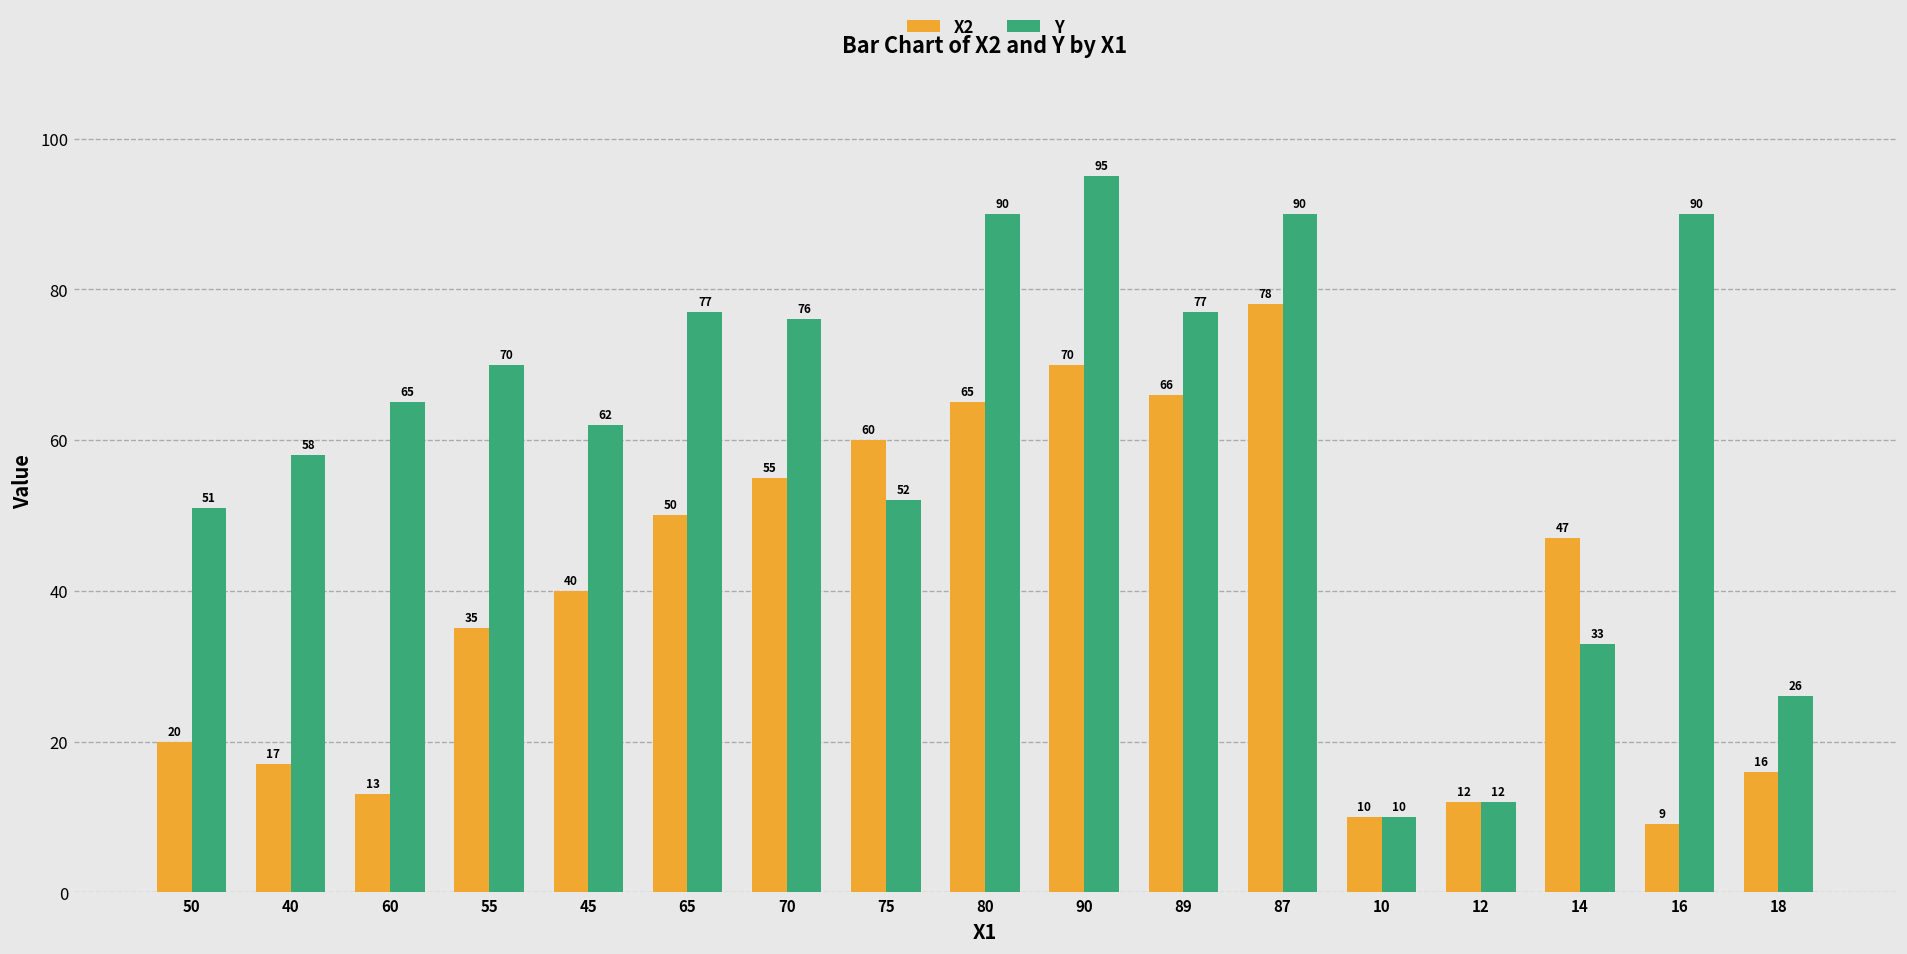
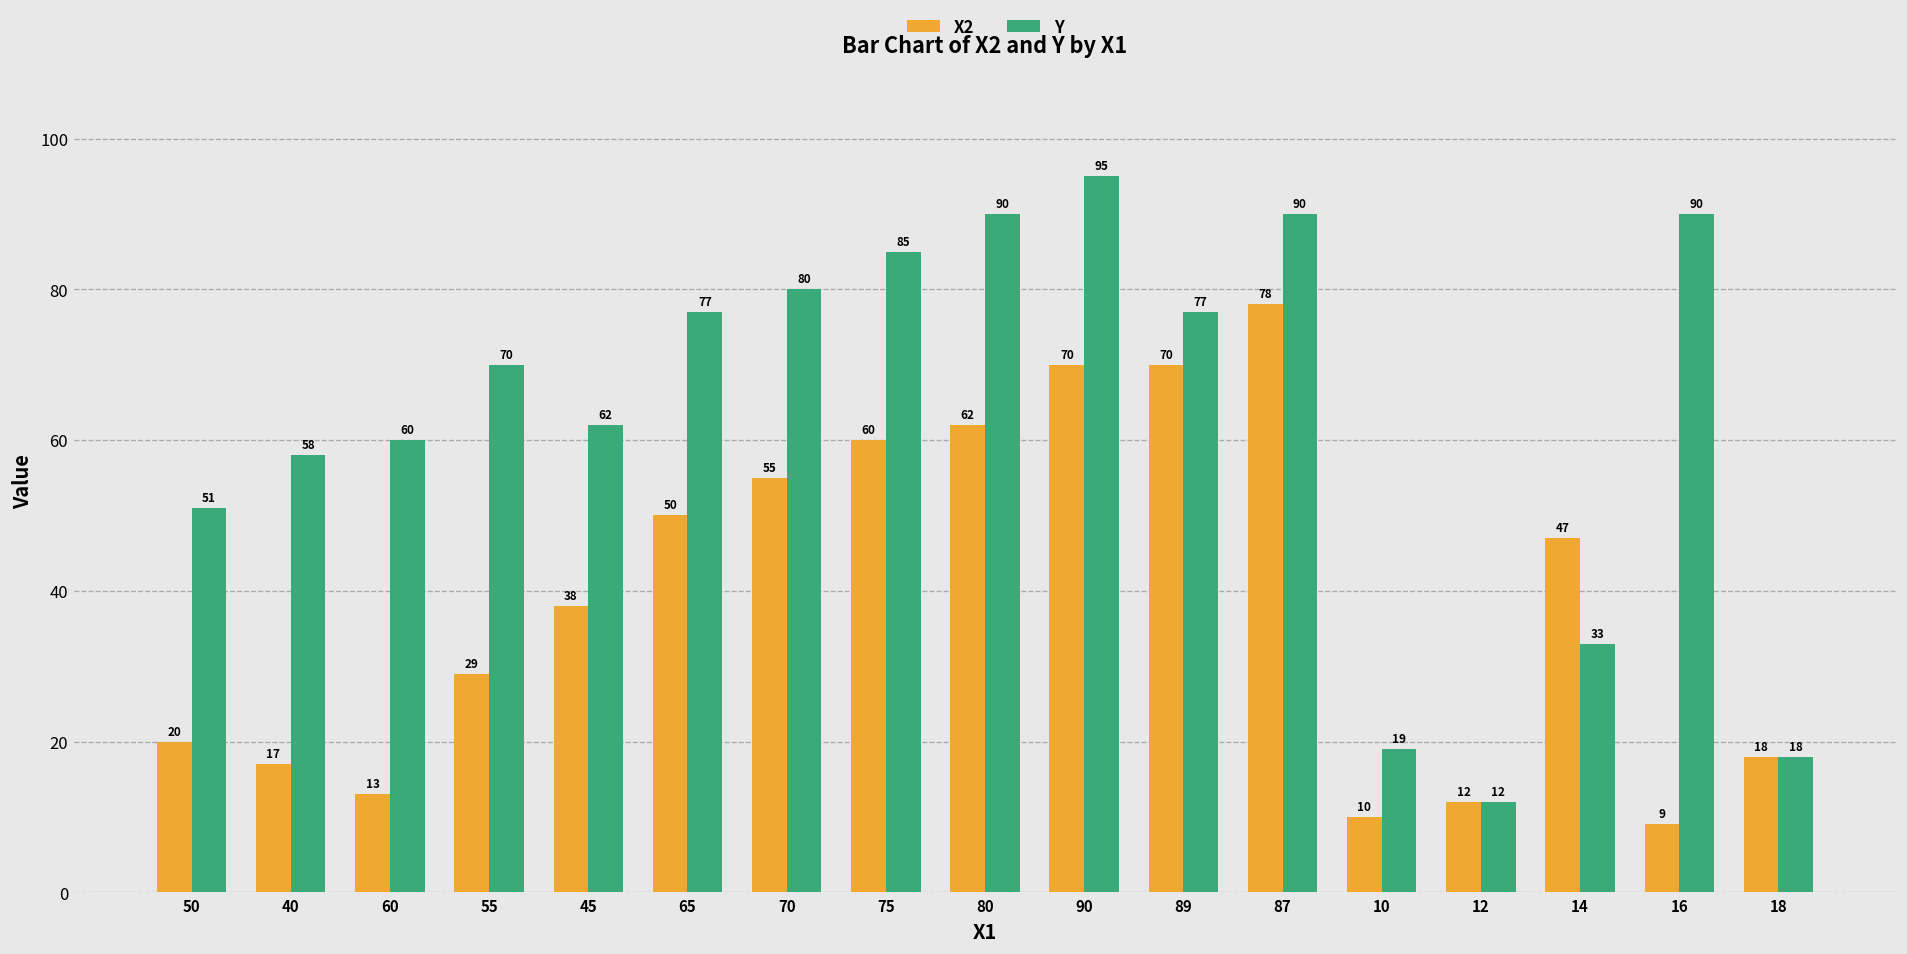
Y, 60: 65 -> 60
X2, 55: 35 -> 29
X2, 45: 40 -> 38
Y, 70: 76 -> 80
Y, 75: 52 -> 85
X2, 80: 65 -> 62
X2, 89: 66 -> 70
Y, 10: 10 -> 19
X2, 18: 16 -> 18
Y, 18: 26 -> 18
